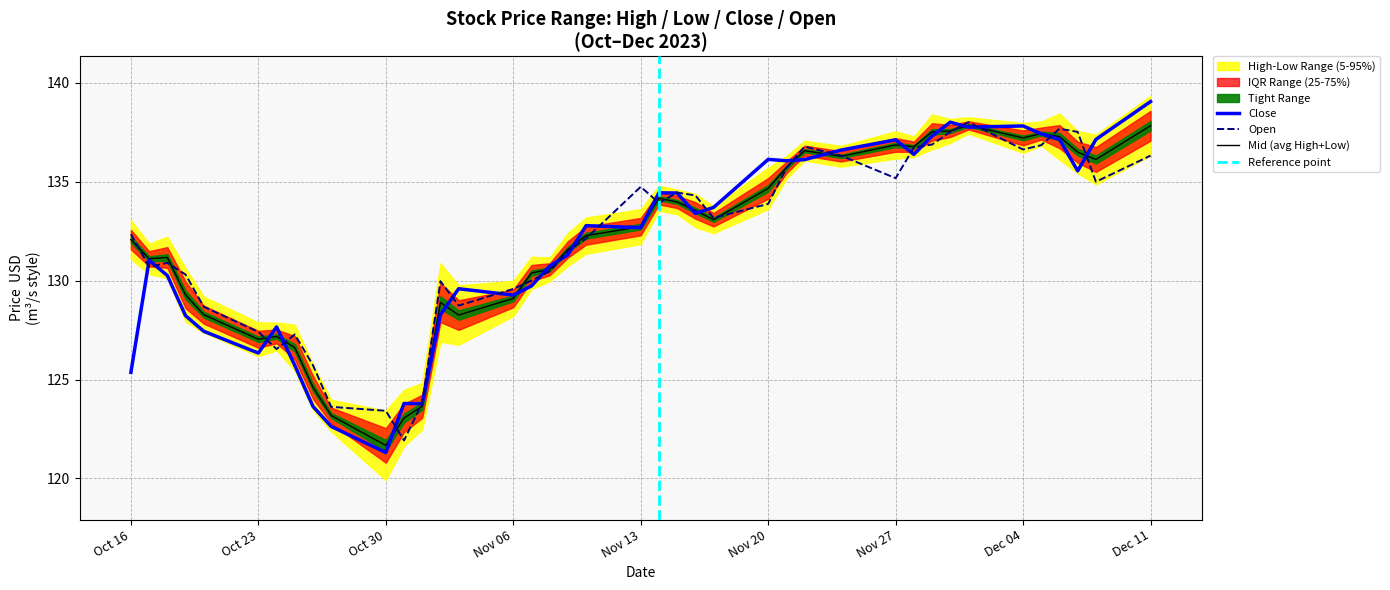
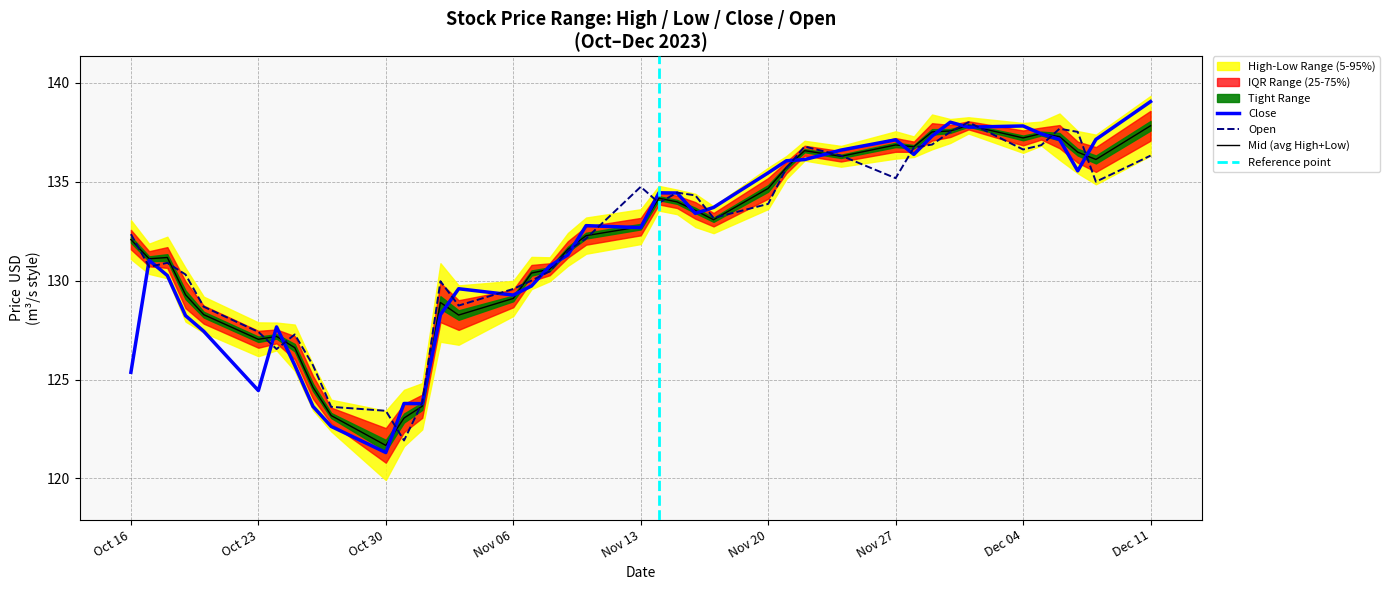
Close, Oct 23: 126.3 -> 124.4
Close, Nov 20: 136.1 -> 135.4
